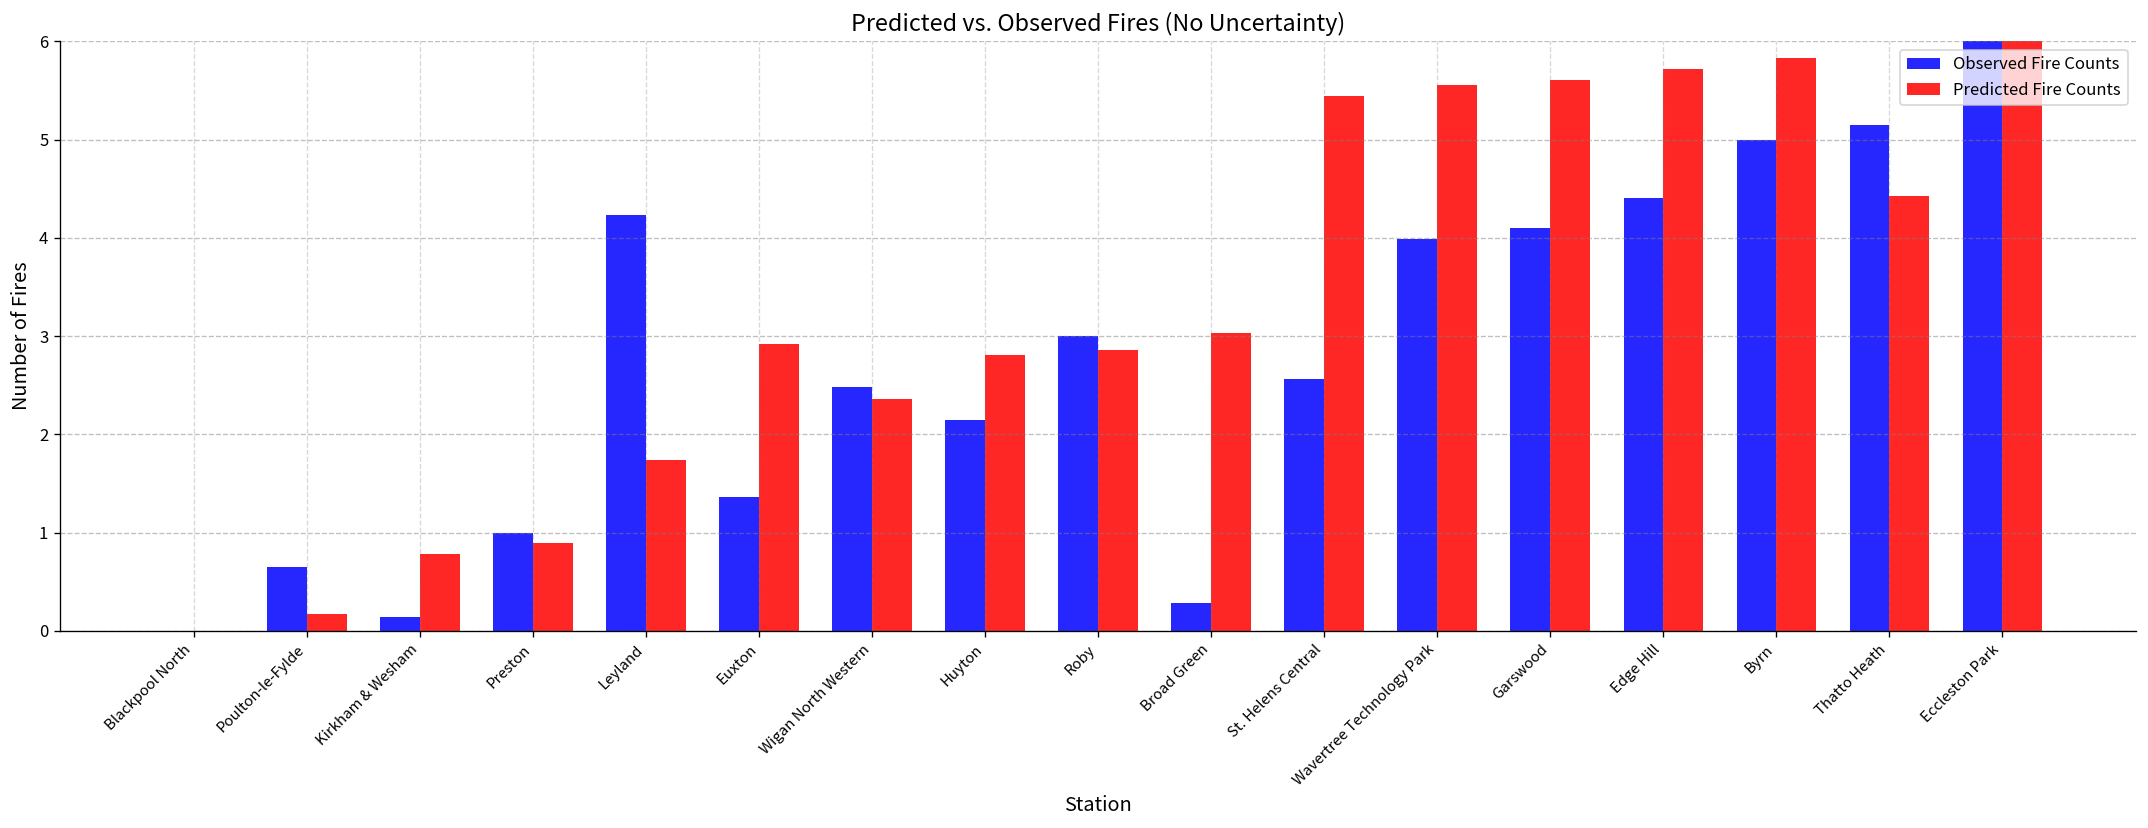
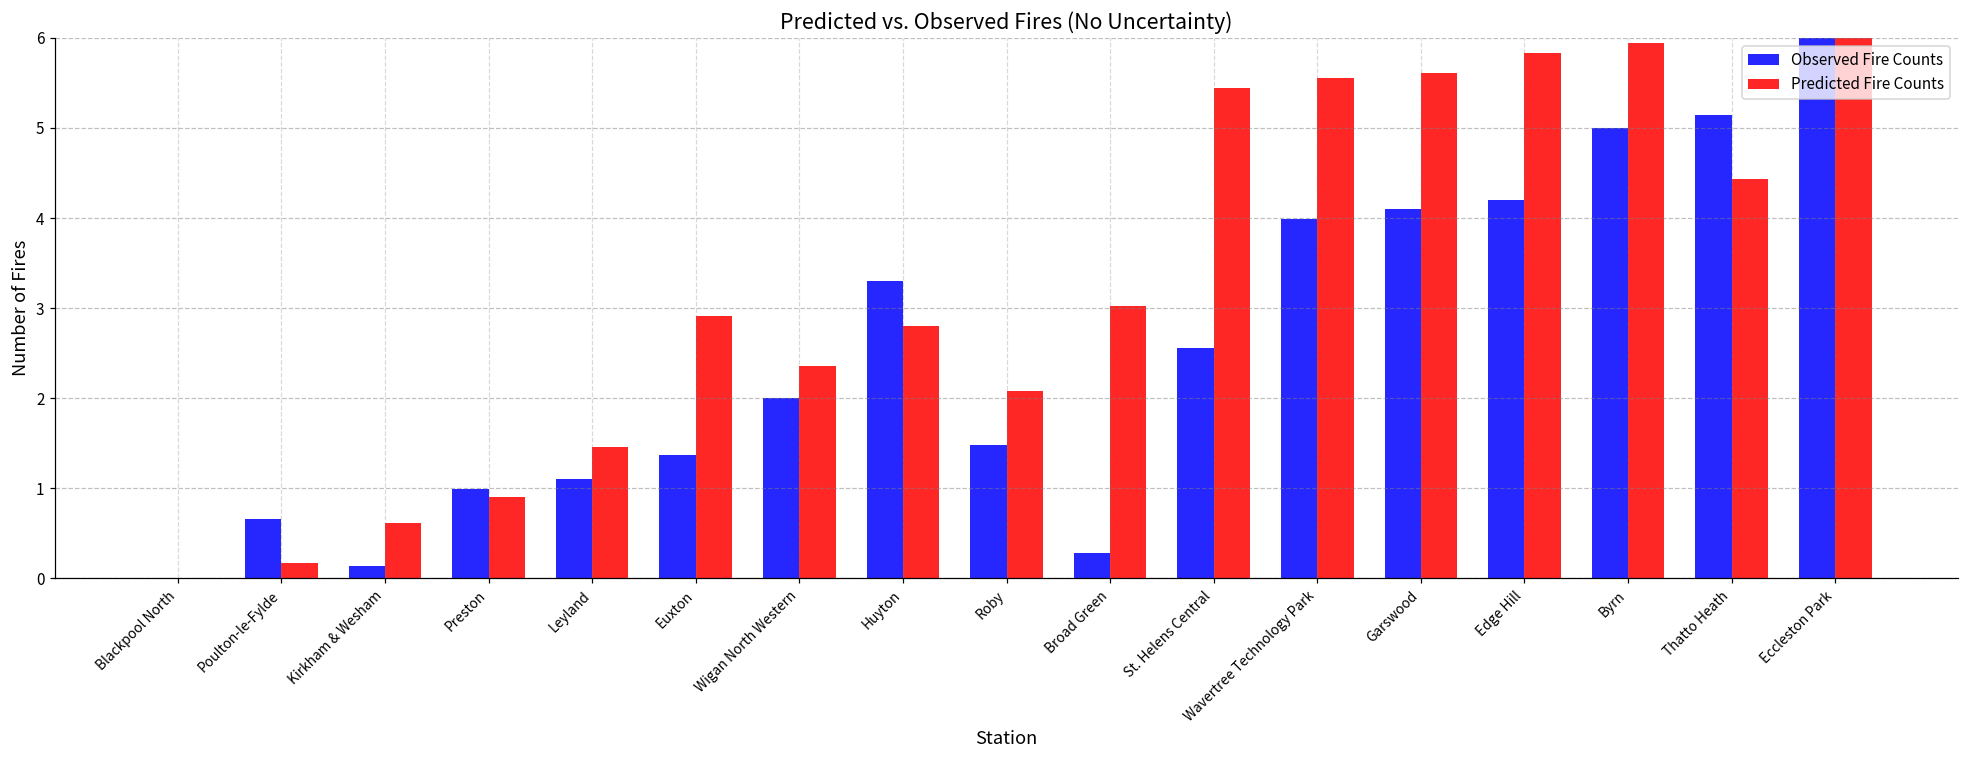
Predicted Fire Counts, Kirkham & Wesham: 0.8 -> 0.6
Observed Fire Counts, Leyland: 4.2 -> 1.1
Predicted Fire Counts, Leyland: 1.7 -> 1.5
Observed Fire Counts, Wigan North Western: 2.5 -> 2.0
Observed Fire Counts, Huyton: 2.1 -> 3.3
Observed Fire Counts, Roby: 3.0 -> 1.5
Predicted Fire Counts, Roby: 2.9 -> 2.1
Observed Fire Counts, Edge Hill: 4.4 -> 4.2
Predicted Fire Counts, Edge Hill: 5.7 -> 5.8
Predicted Fire Counts, Byrn: 5.8 -> 5.9
